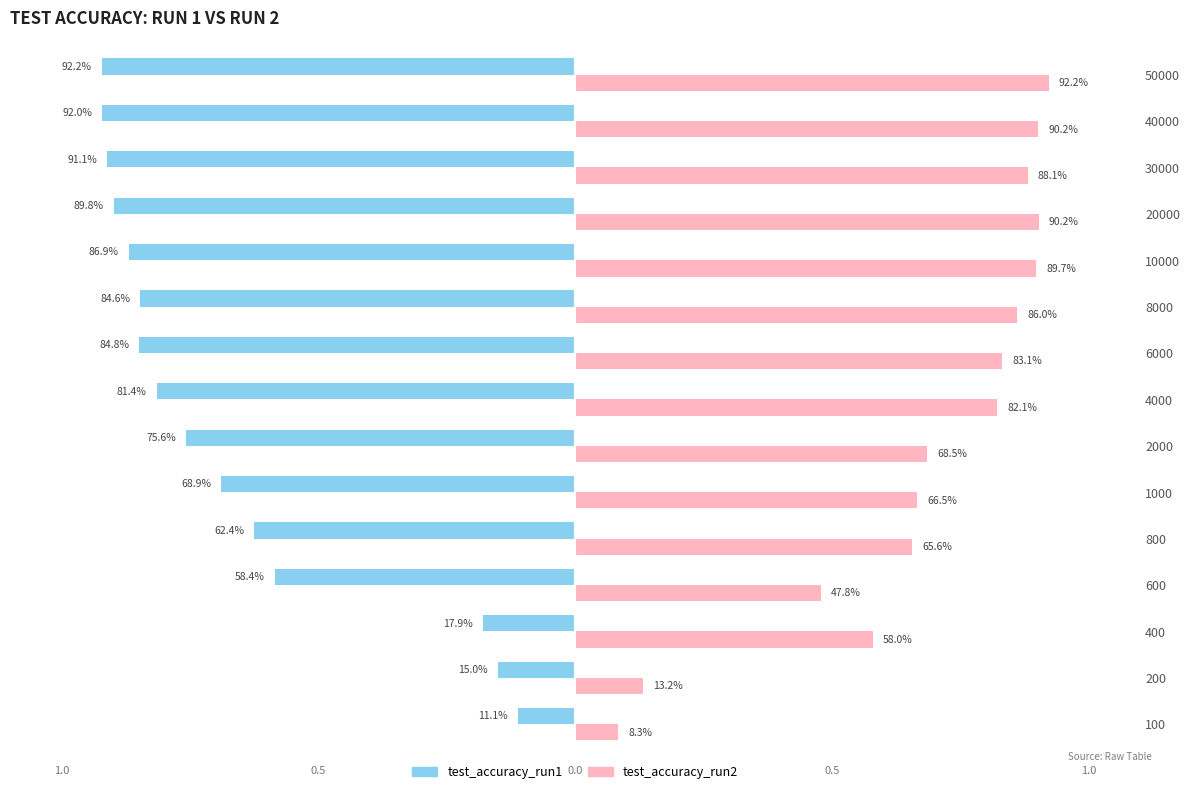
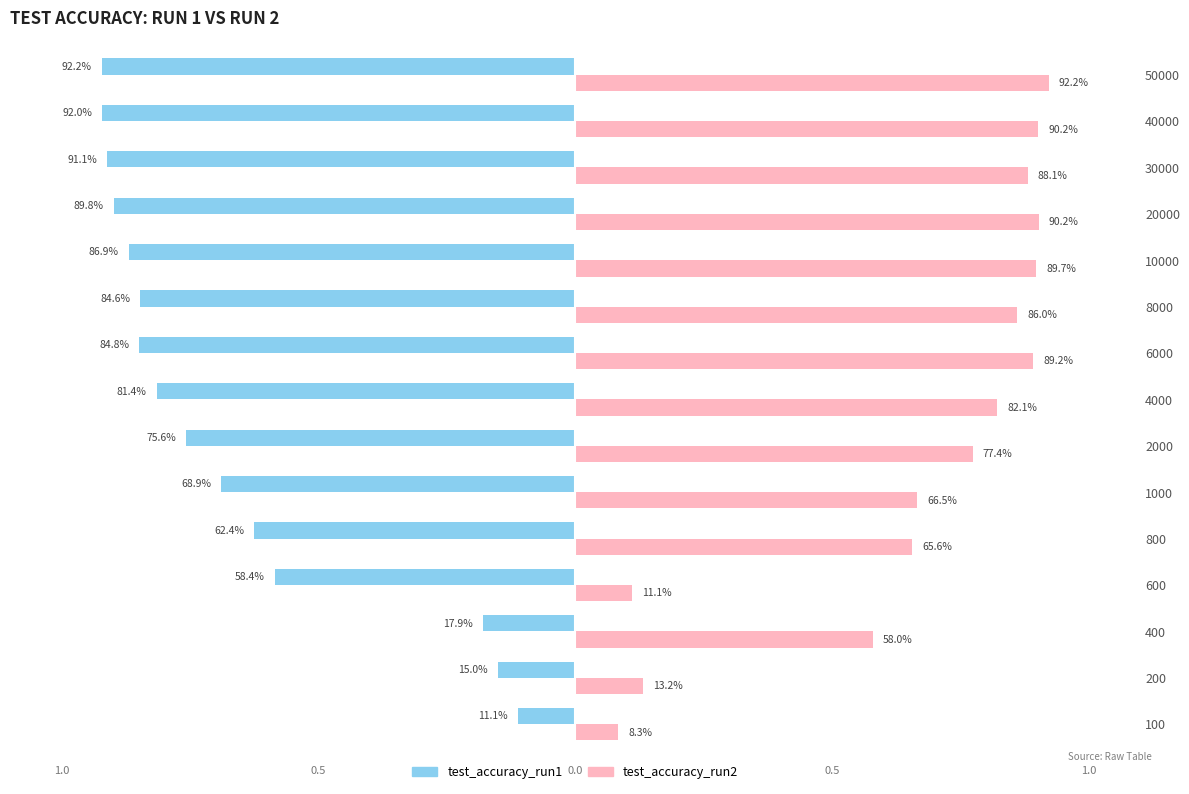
test_accuracy_run2, 6000: 83.1% -> 89.2%
test_accuracy_run2, 2000: 68.5% -> 77.4%
test_accuracy_run2, 600: 47.8% -> 11.1%
